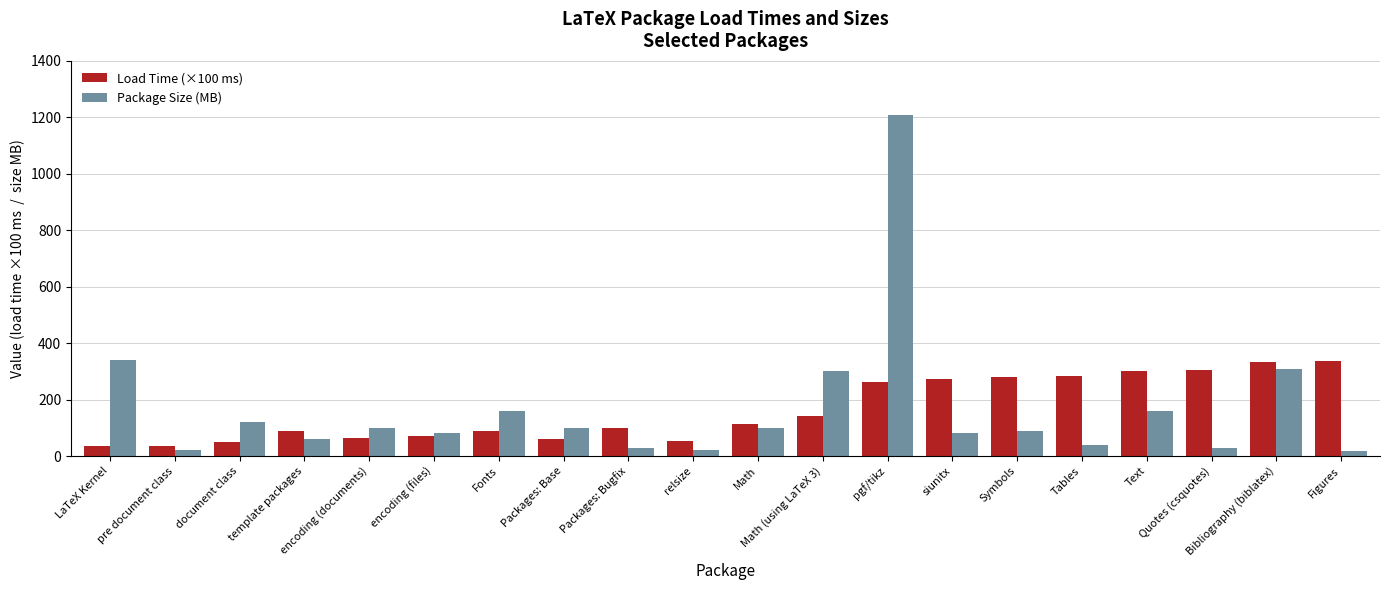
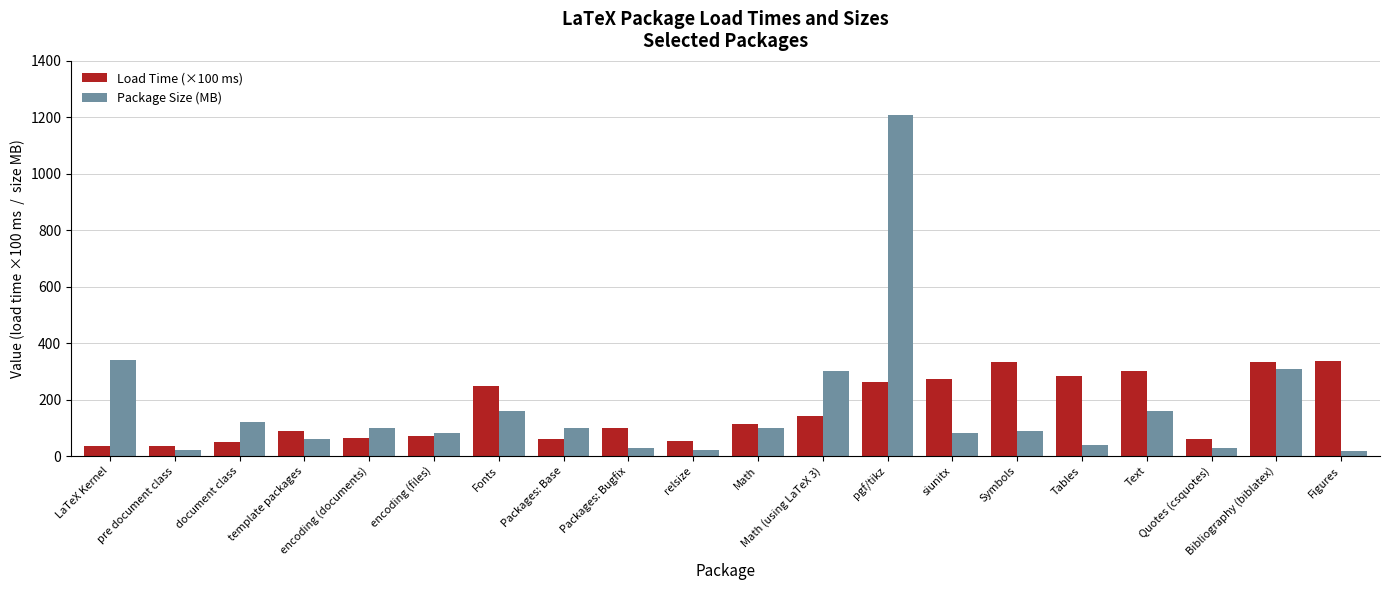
Load Time (×100 ms), Fonts: 90 -> 250
Load Time (×100 ms), Symbols: 280 -> 330
Load Time (×100 ms), Quotes (csquotes): 300 -> 60
